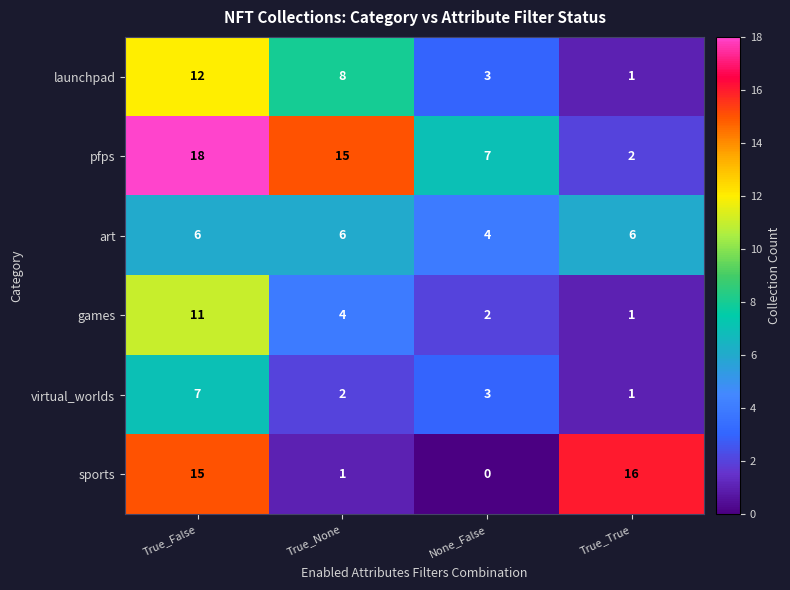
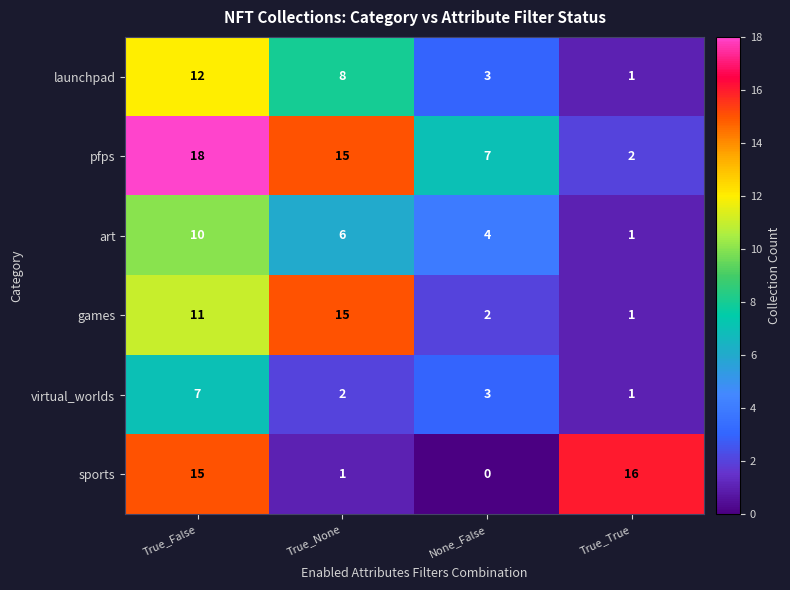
art, True_False: 6 -> 10
art, True_True: 6 -> 1
games, True_None: 4 -> 15
